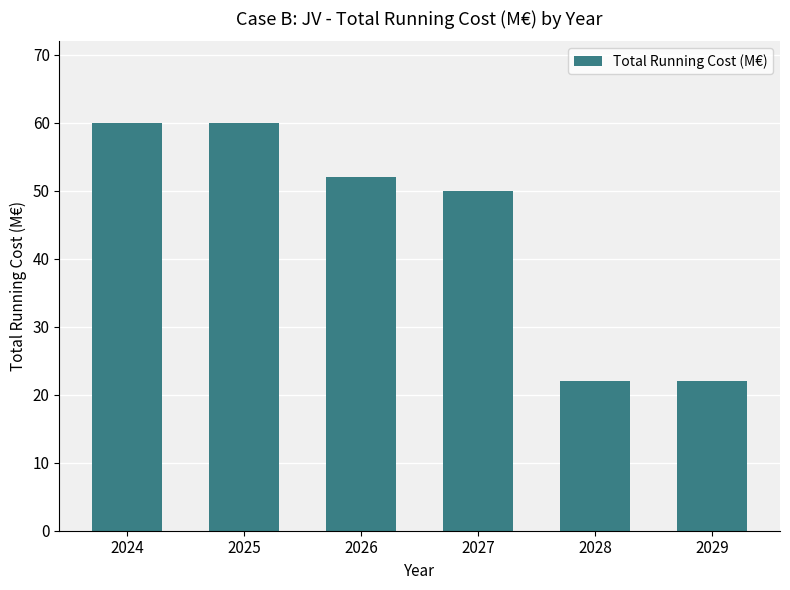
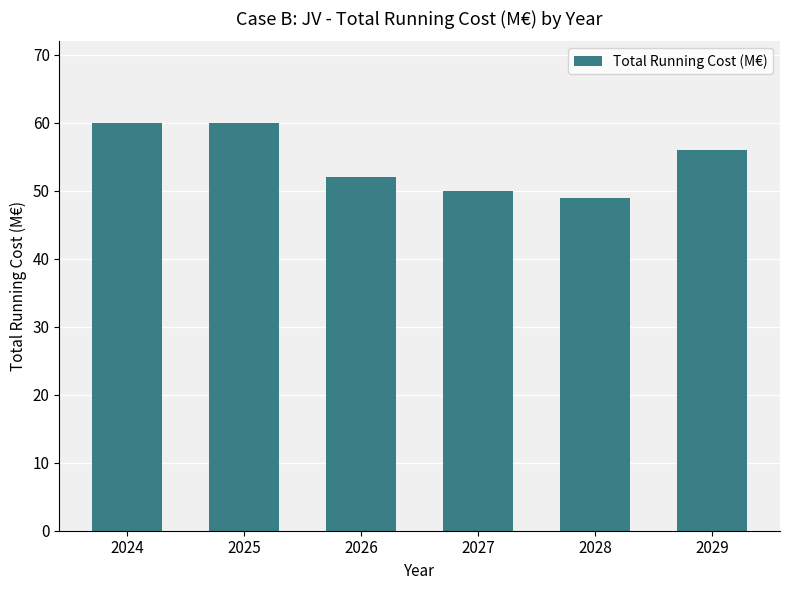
2028: 22 -> 49
2029: 22 -> 56
